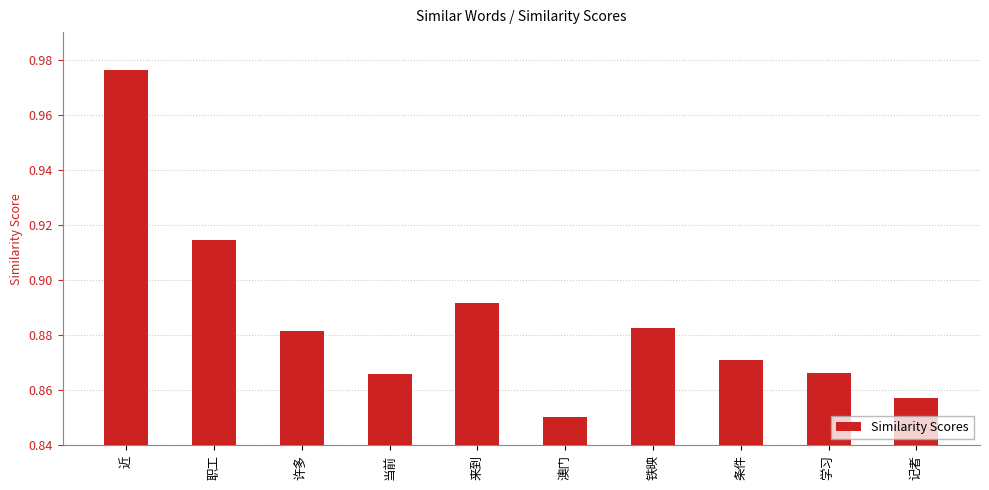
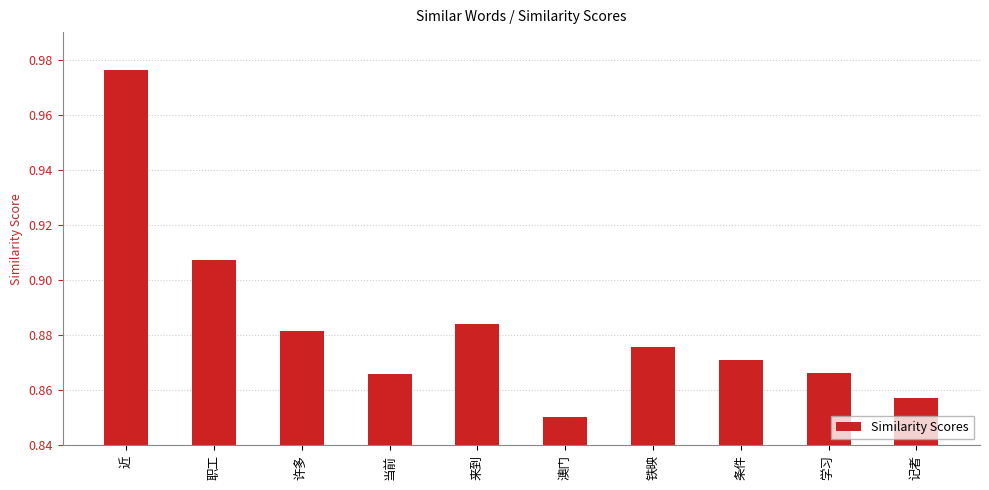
职工: 0.914 -> 0.907
来到: 0.892 -> 0.884
铁映: 0.883 -> 0.876
